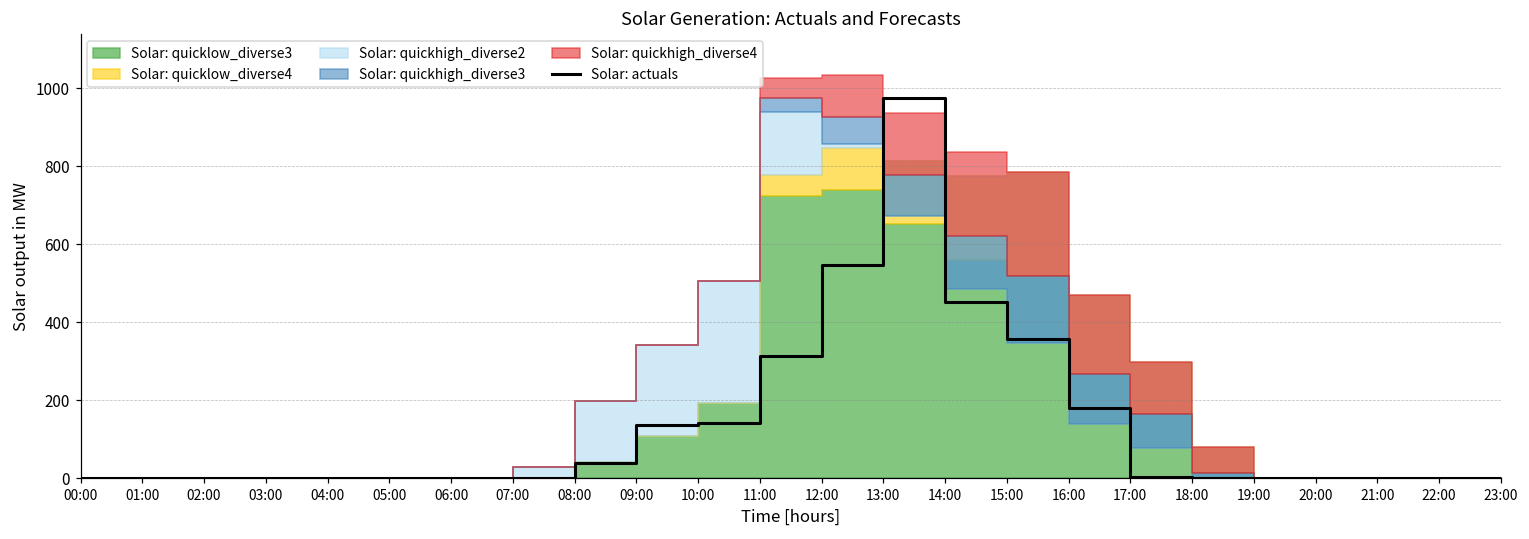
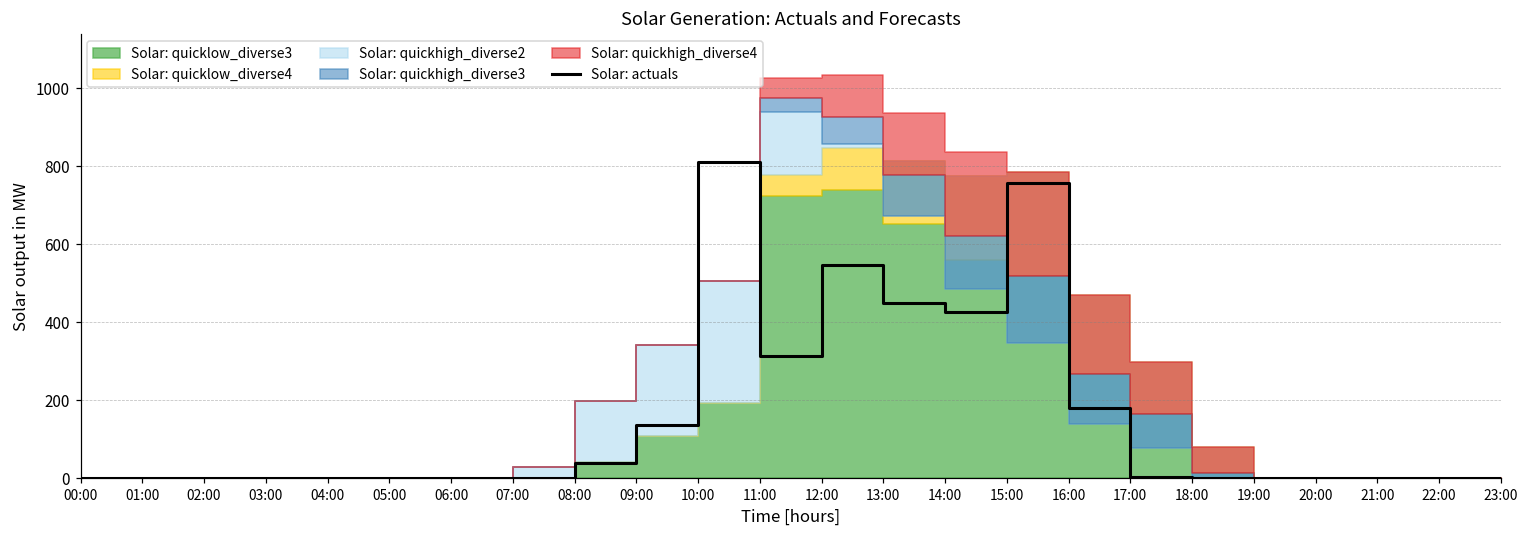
Solar: actuals, 10:00: 140 -> 810
Solar: actuals, 13:00: 970 -> 450
Solar: actuals, 14:00: 450 -> 430
Solar: actuals, 15:00: 360 -> 760
